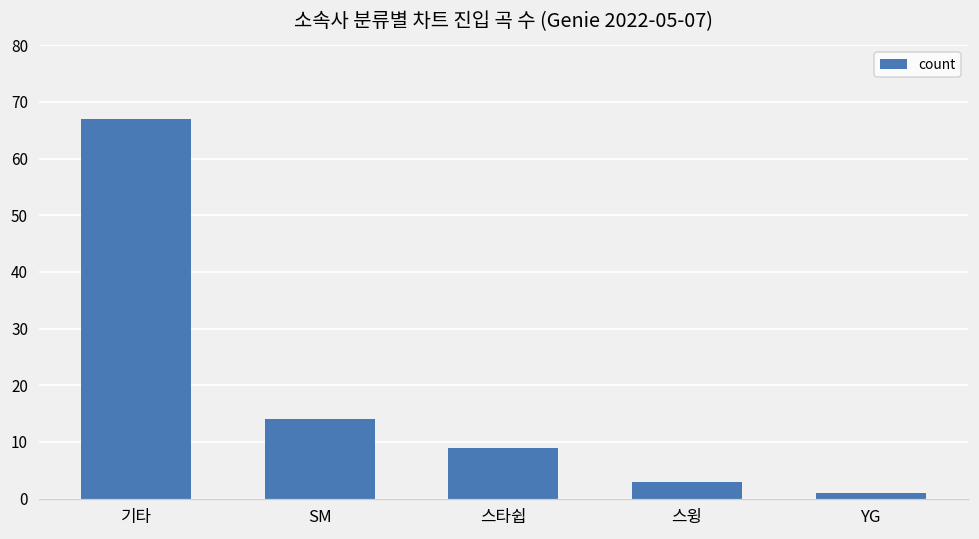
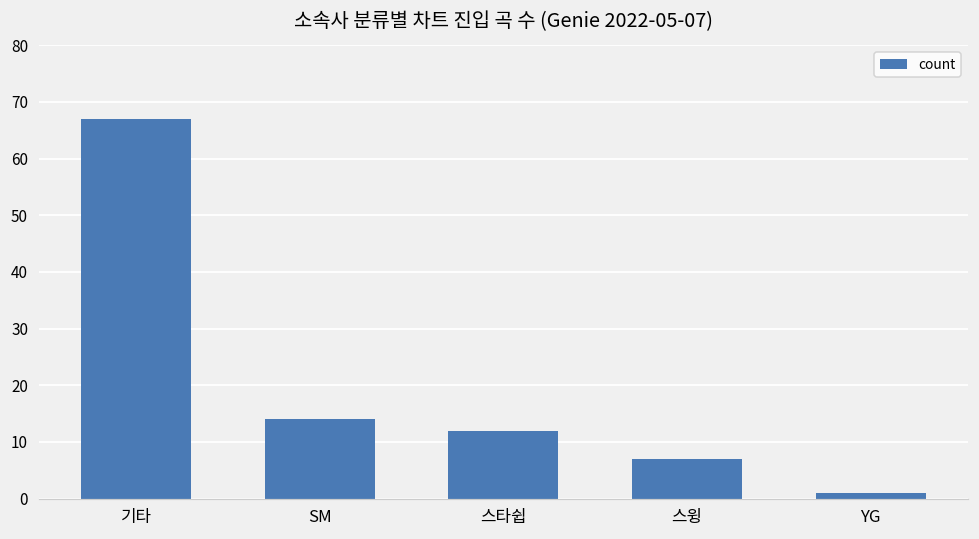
스타쉽: 9 -> 12
스윙: 3 -> 7
